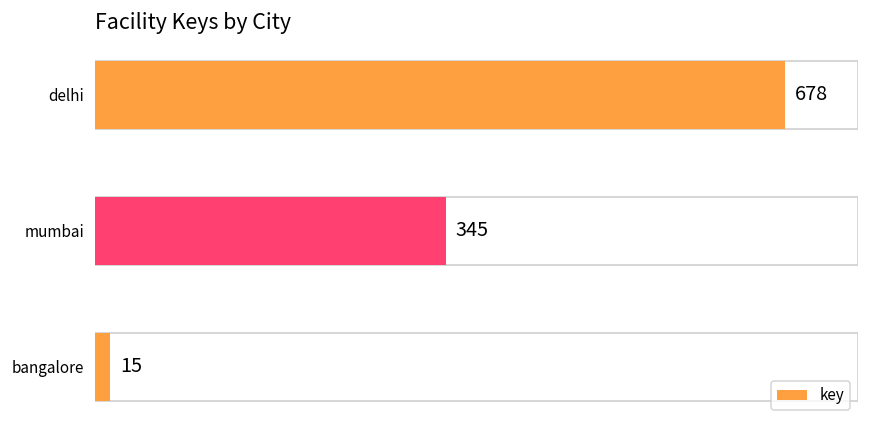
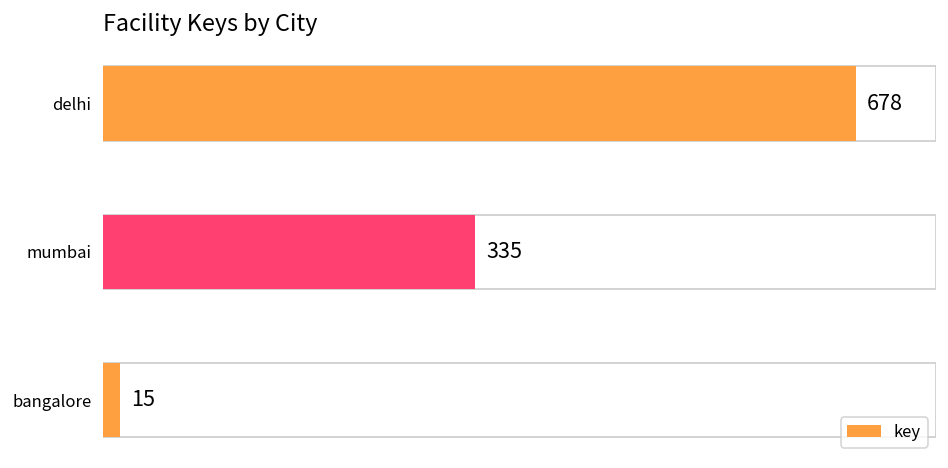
mumbai: 345 -> 335
